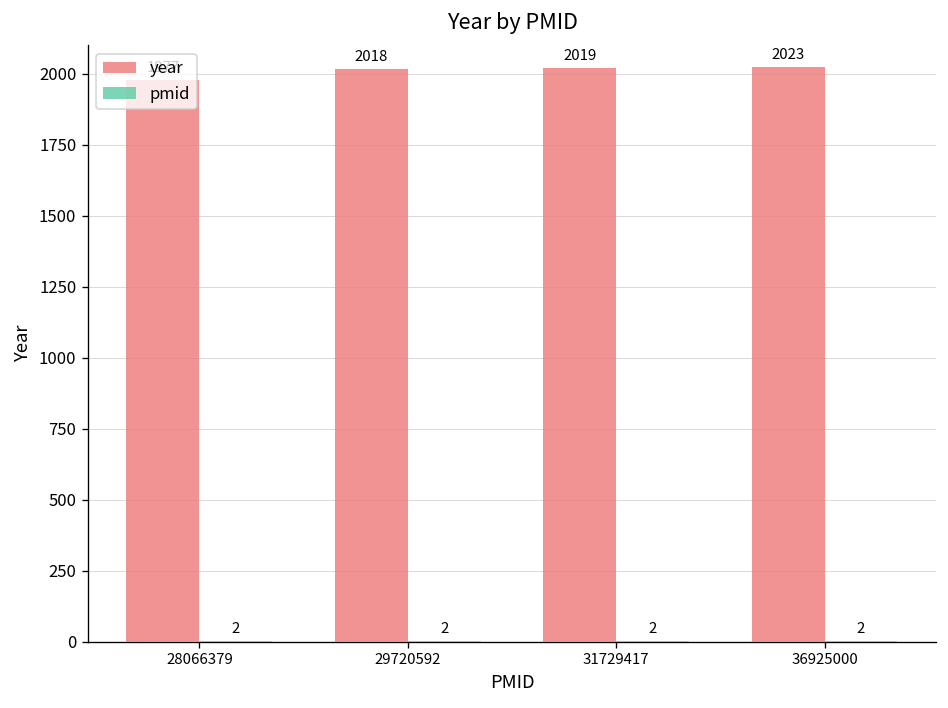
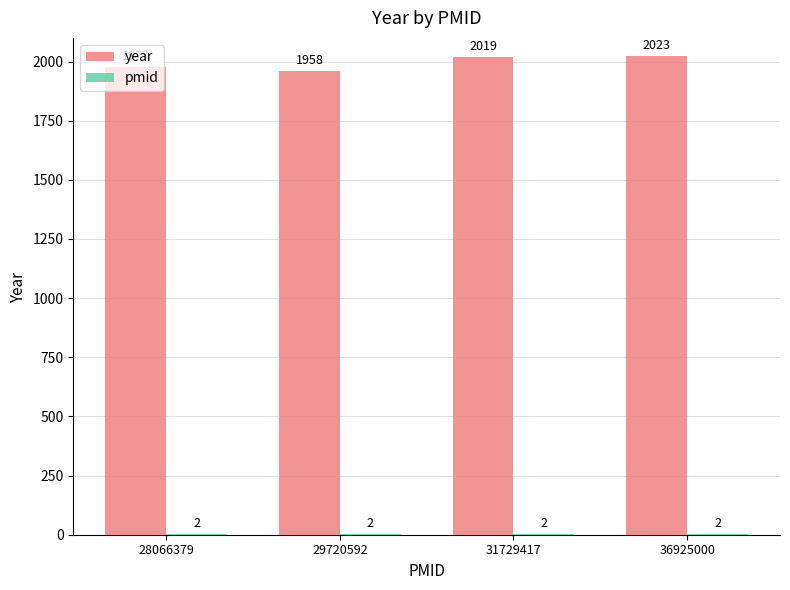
year, 29720592: 2018 -> 1958
